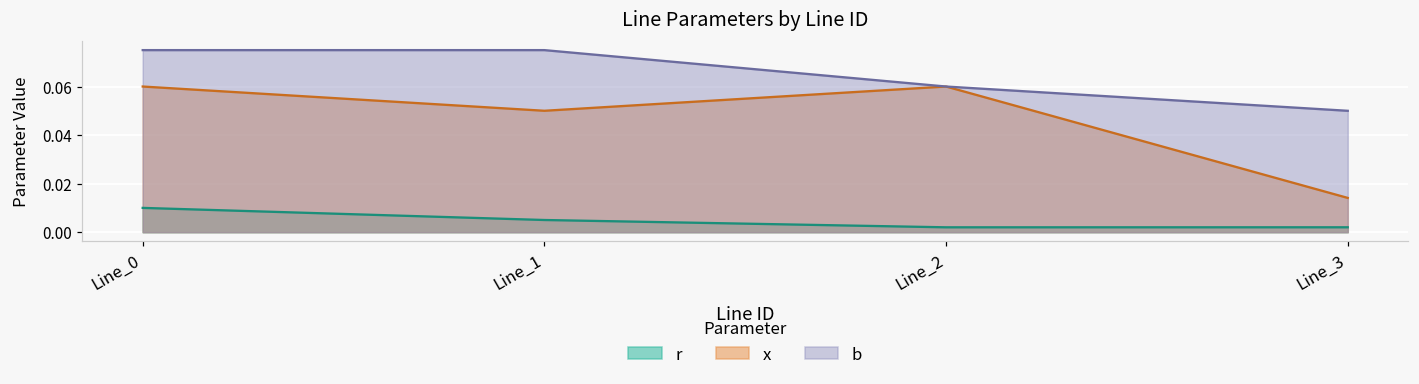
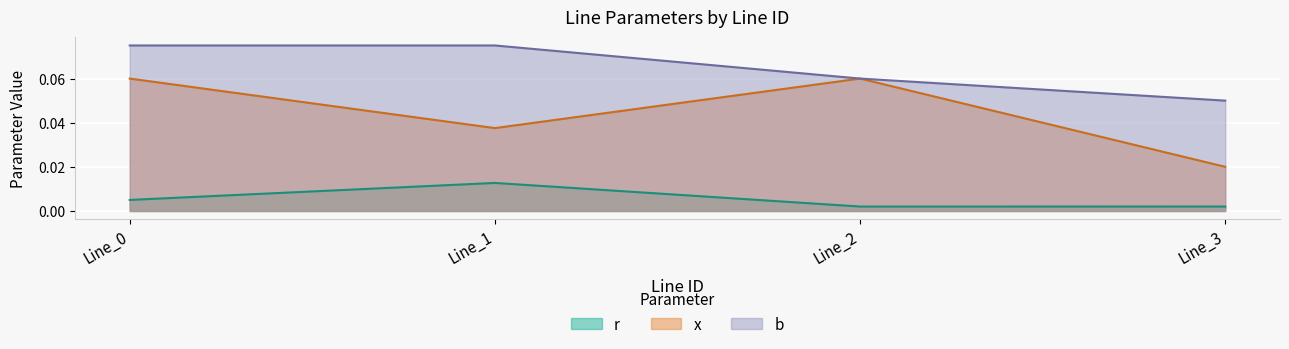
r, Line_0: 0.010 -> 0.005
r, Line_1: 0.005 -> 0.013
x, Line_1: 0.050 -> 0.038
x, Line_3: 0.014 -> 0.020
